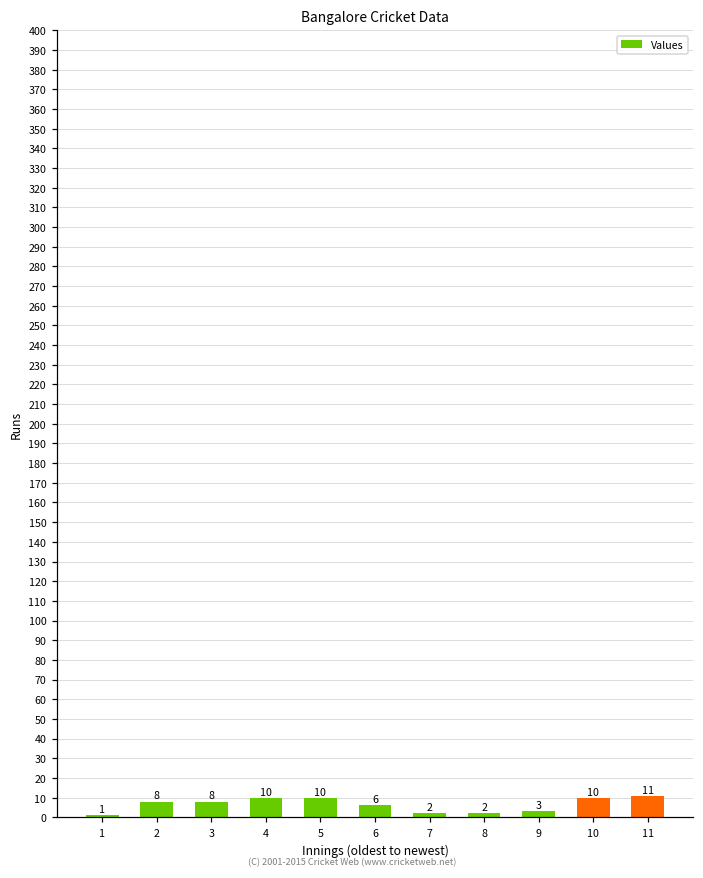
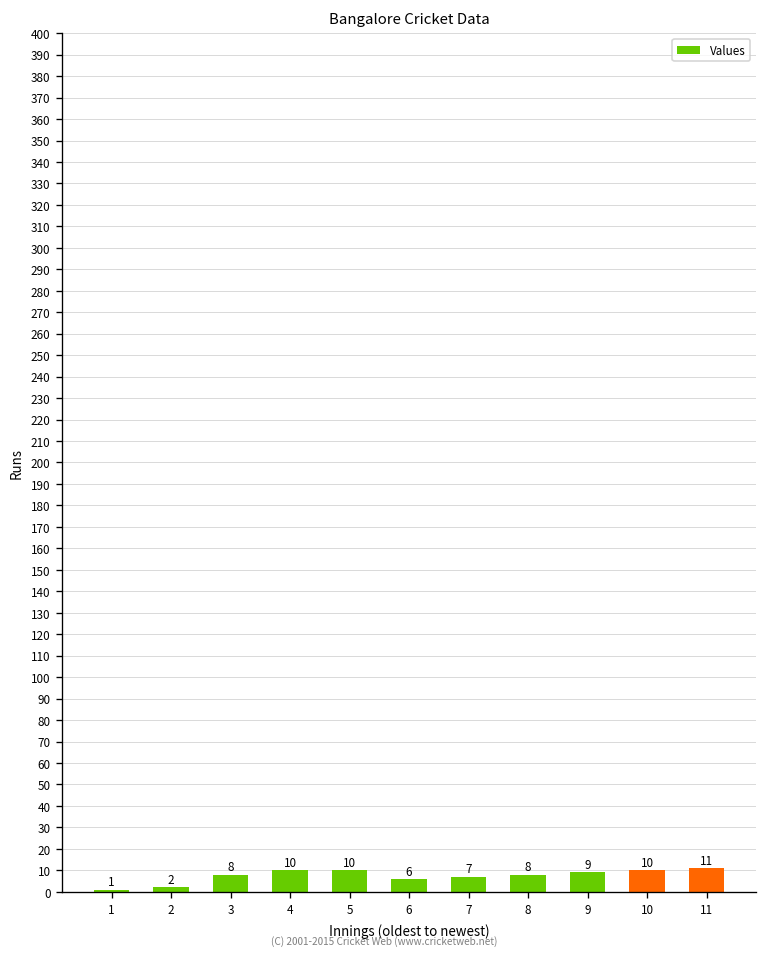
2: 8 -> 2
7: 2 -> 7
8: 2 -> 8
9: 3 -> 9
